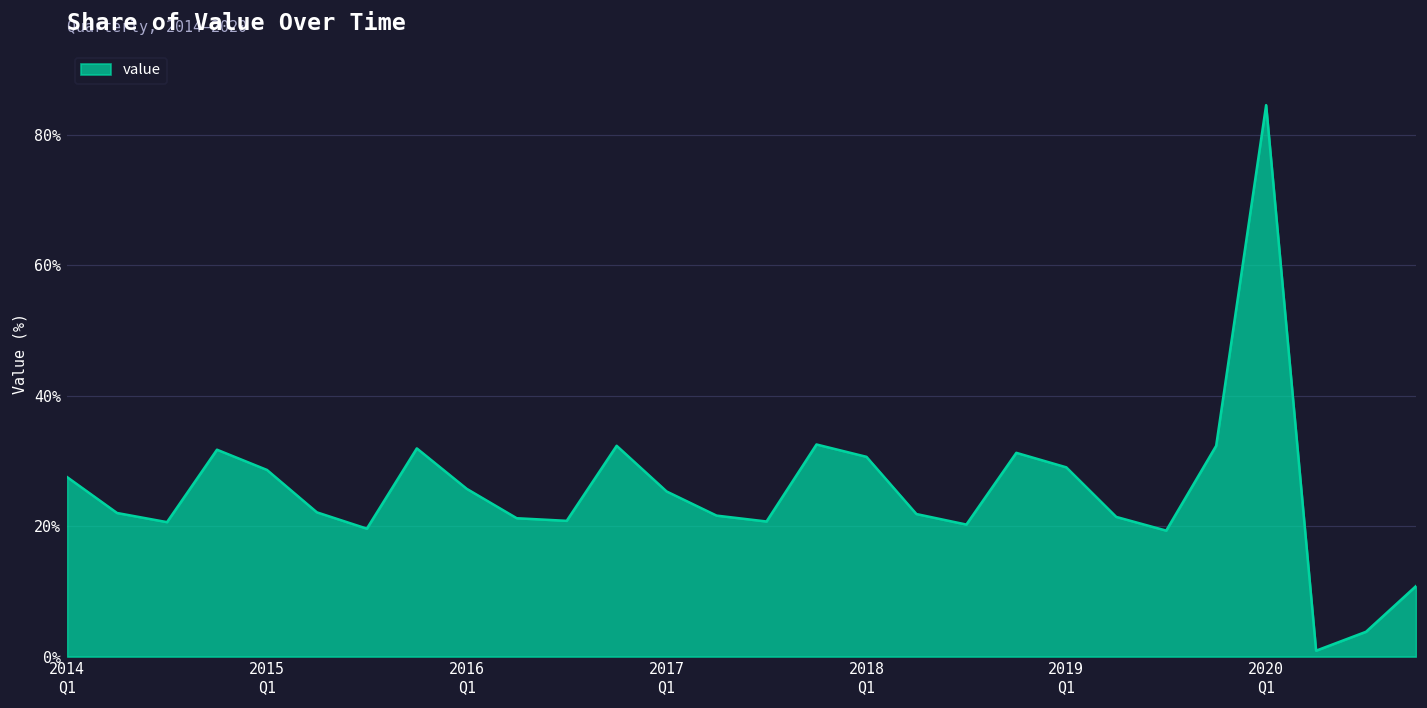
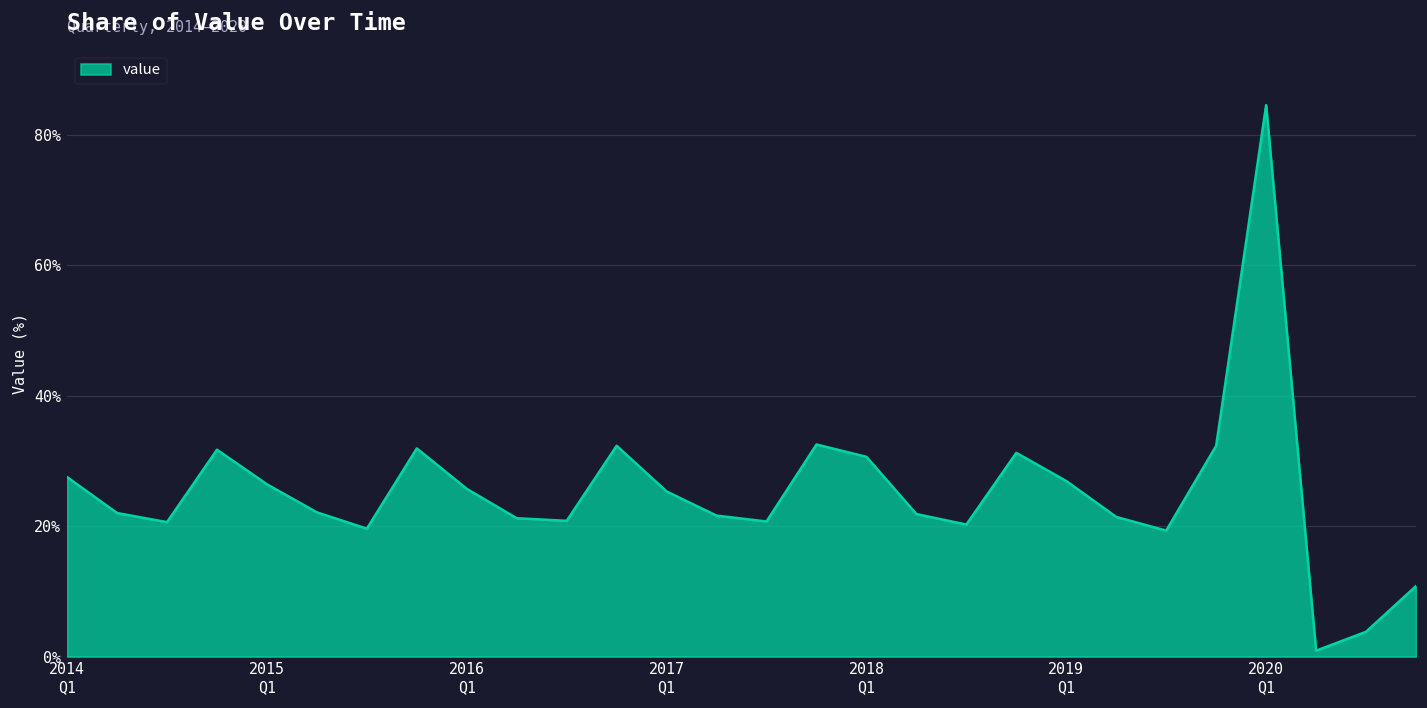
2015 Q1: 29% -> 26%
2019 Q1: 29% -> 27%
